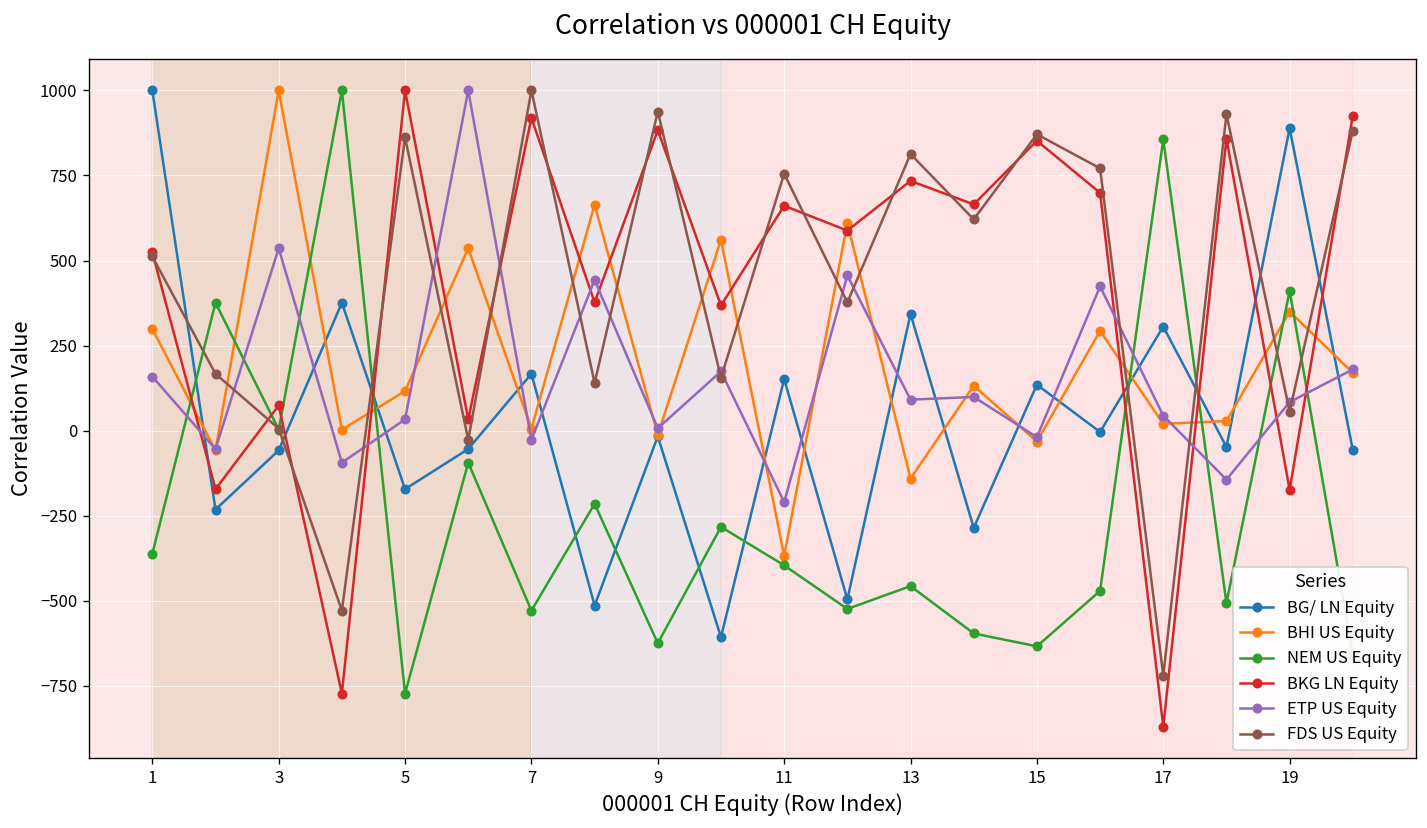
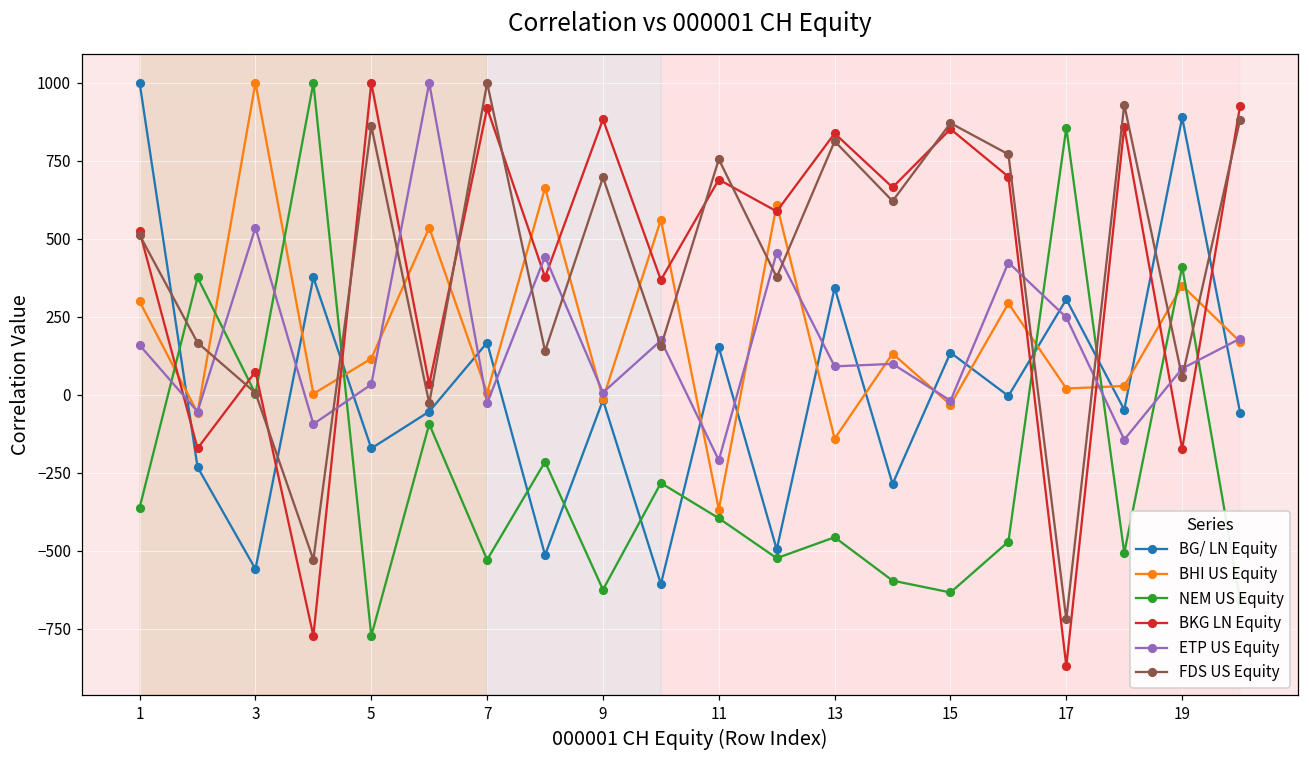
BG/ LN Equity, 3: -60 -> -560
FDS US Equity, 9: 940 -> 700
BKG LN Equity, 11: 660 -> 690
BKG LN Equity, 13: 730 -> 840
ETP US Equity, 17: 40 -> 250
